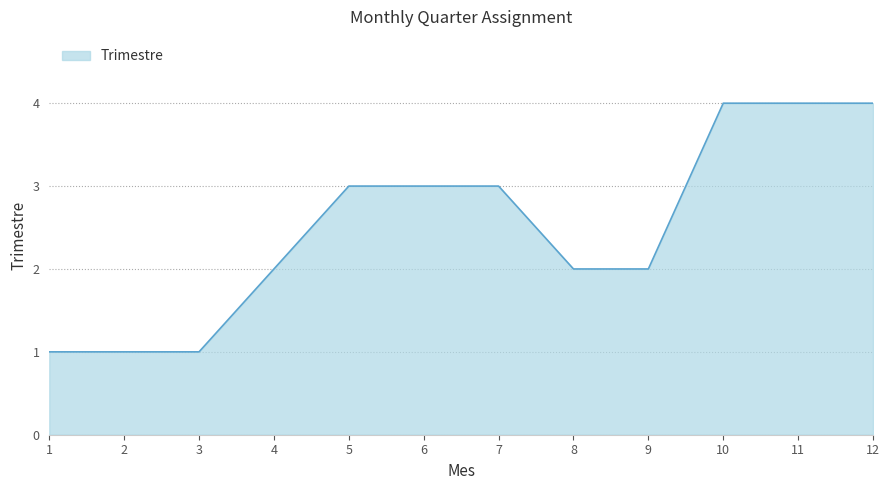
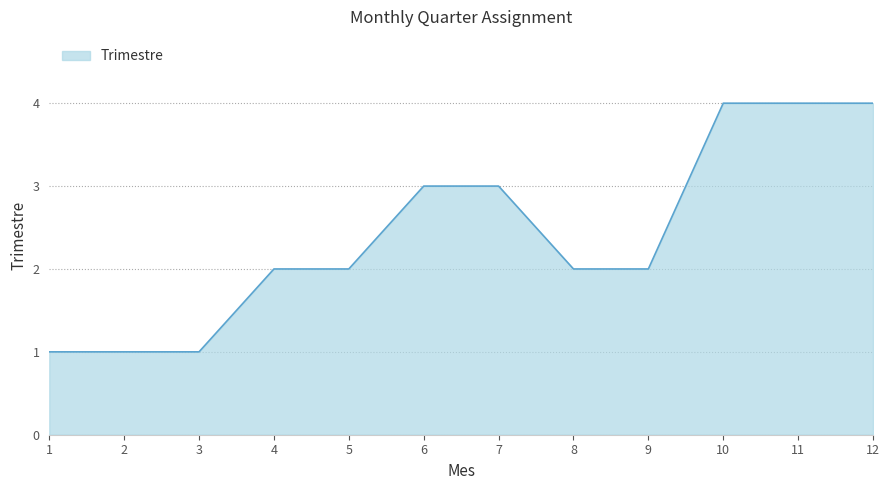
5: 3 -> 2
